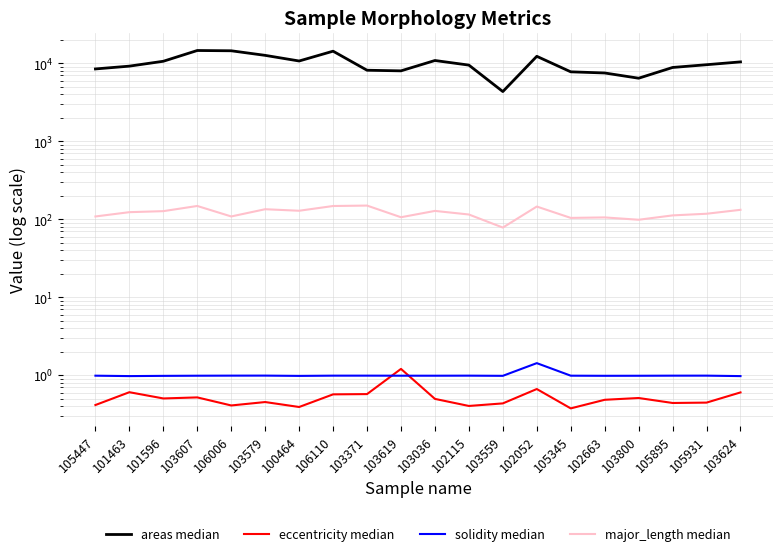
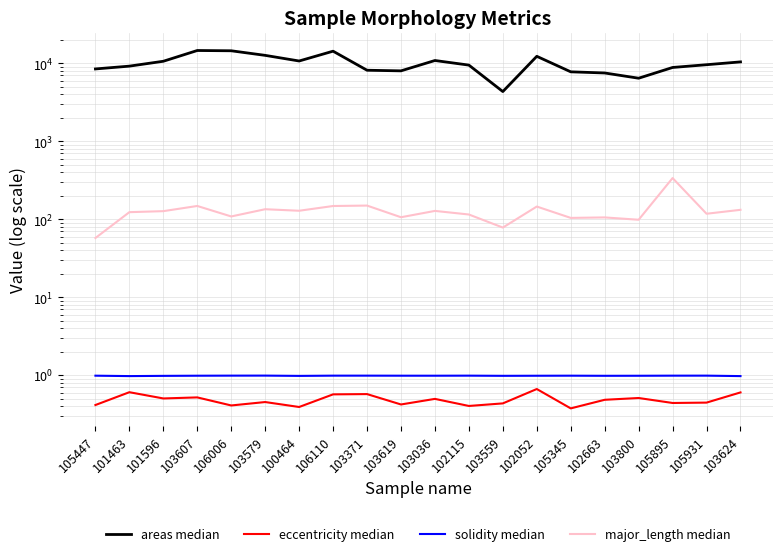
major_length median, 105447: 110 -> 60
eccentricity median, 103619: 1.2 -> 0.4
solidity median, 102052: 1.4 -> 1.0
major_length median, 105895: 110 -> 340
